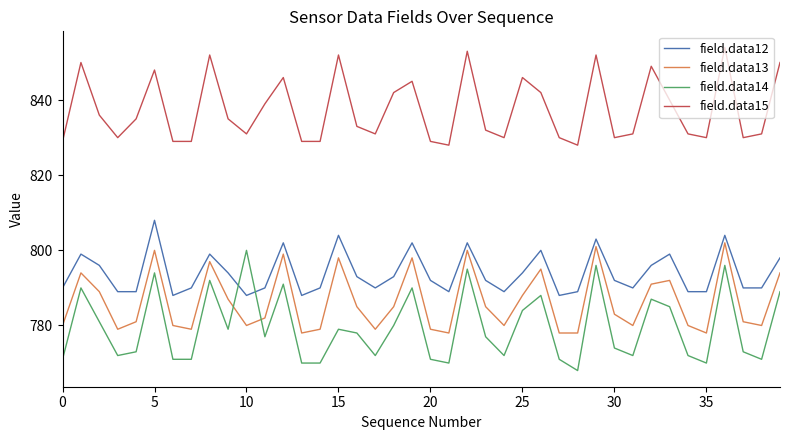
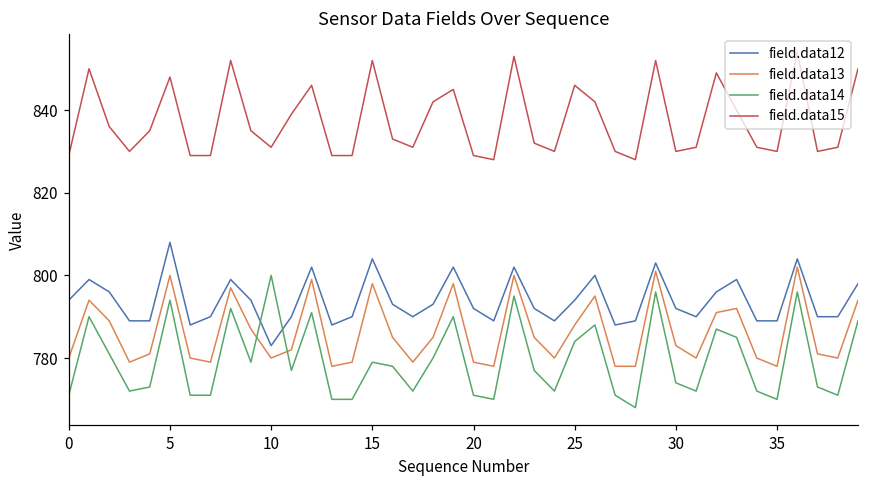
field.data12, 0: 790 -> 794
field.data12, 10: 788 -> 783
